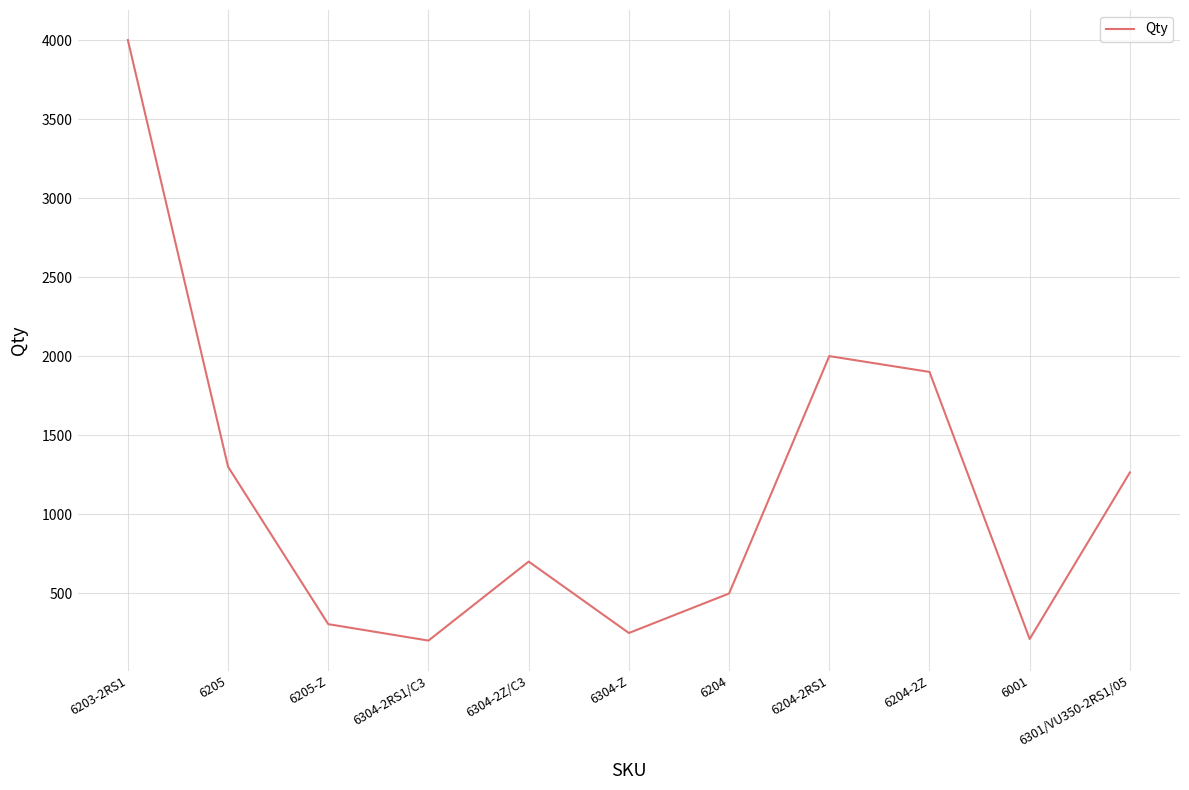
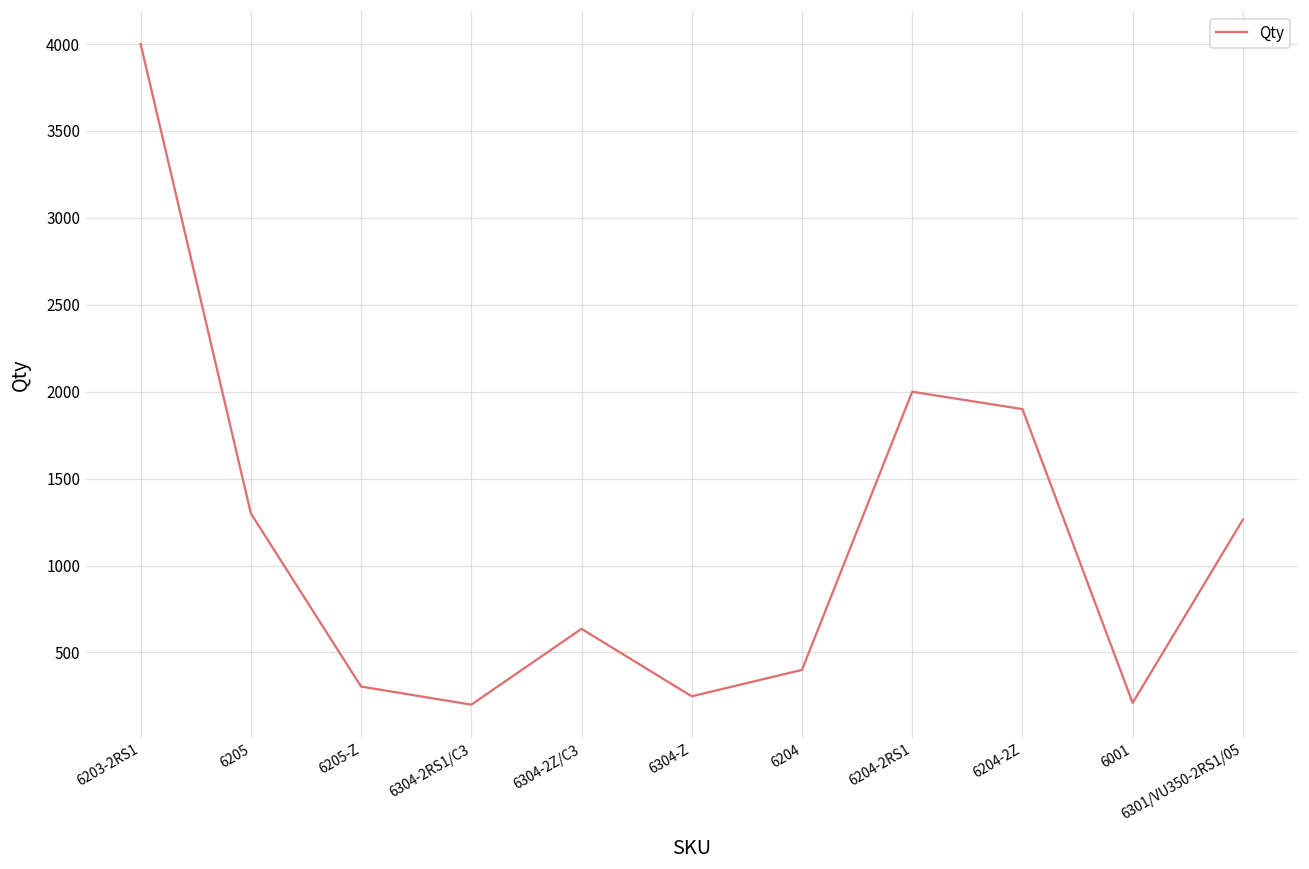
6304-2Z/C3: 700 -> 640
6204: 500 -> 400
